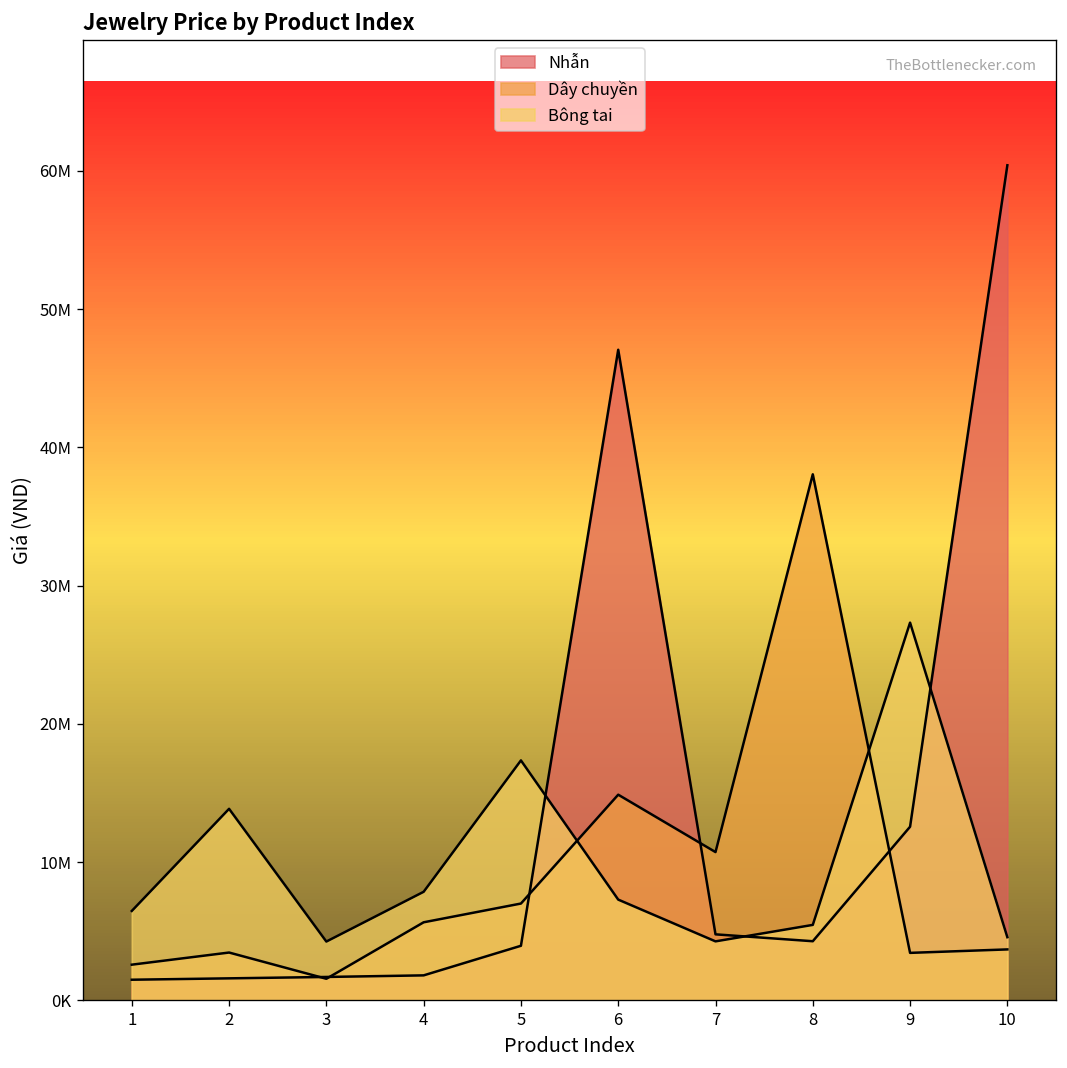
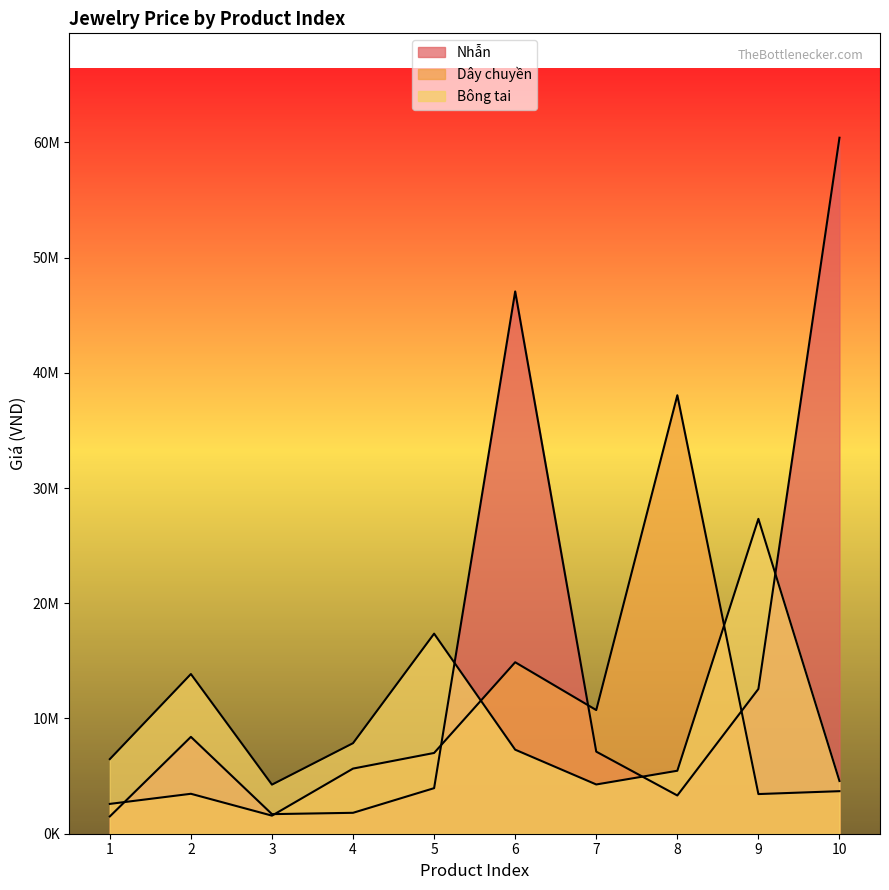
Nhẫn, 2: 1600000 -> 8400000
Nhẫn, 7: 4800000 -> 7100000
Nhẫn, 8: 4300000 -> 3300000
